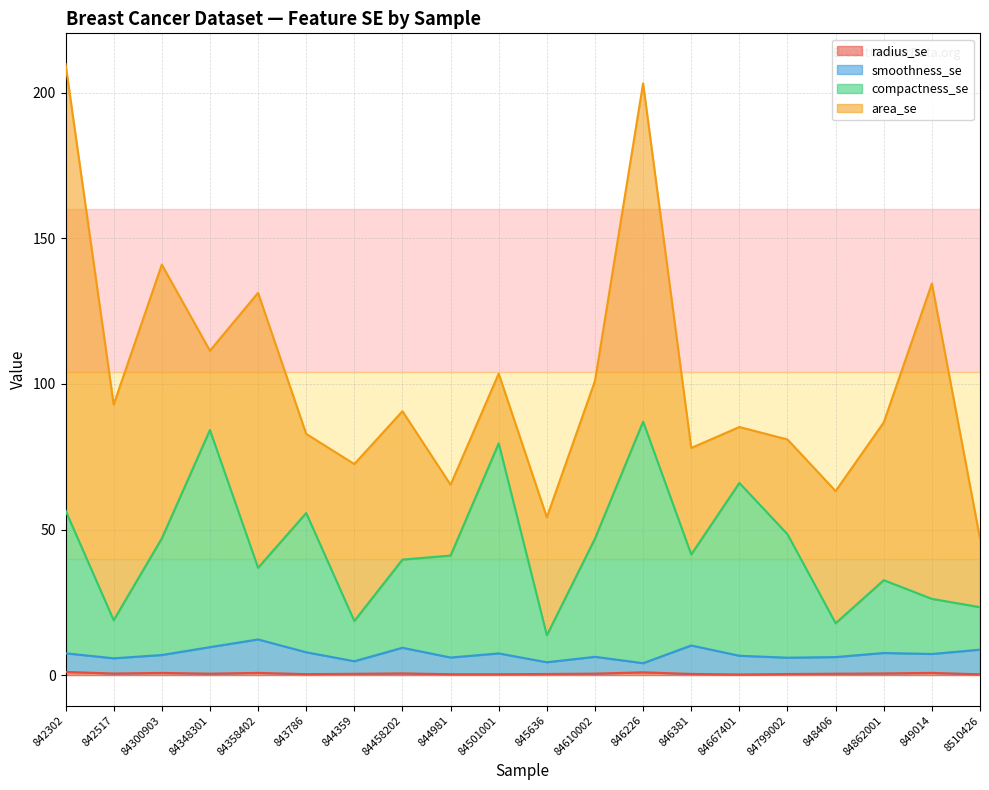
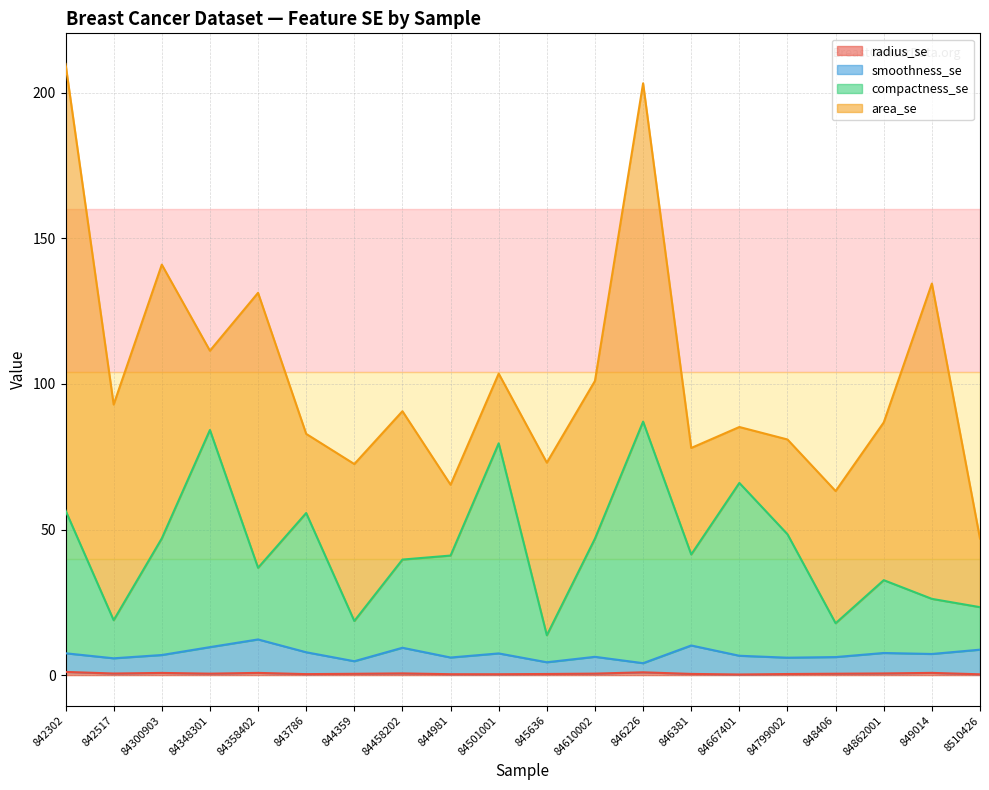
area_se, 845636: 41 -> 59
